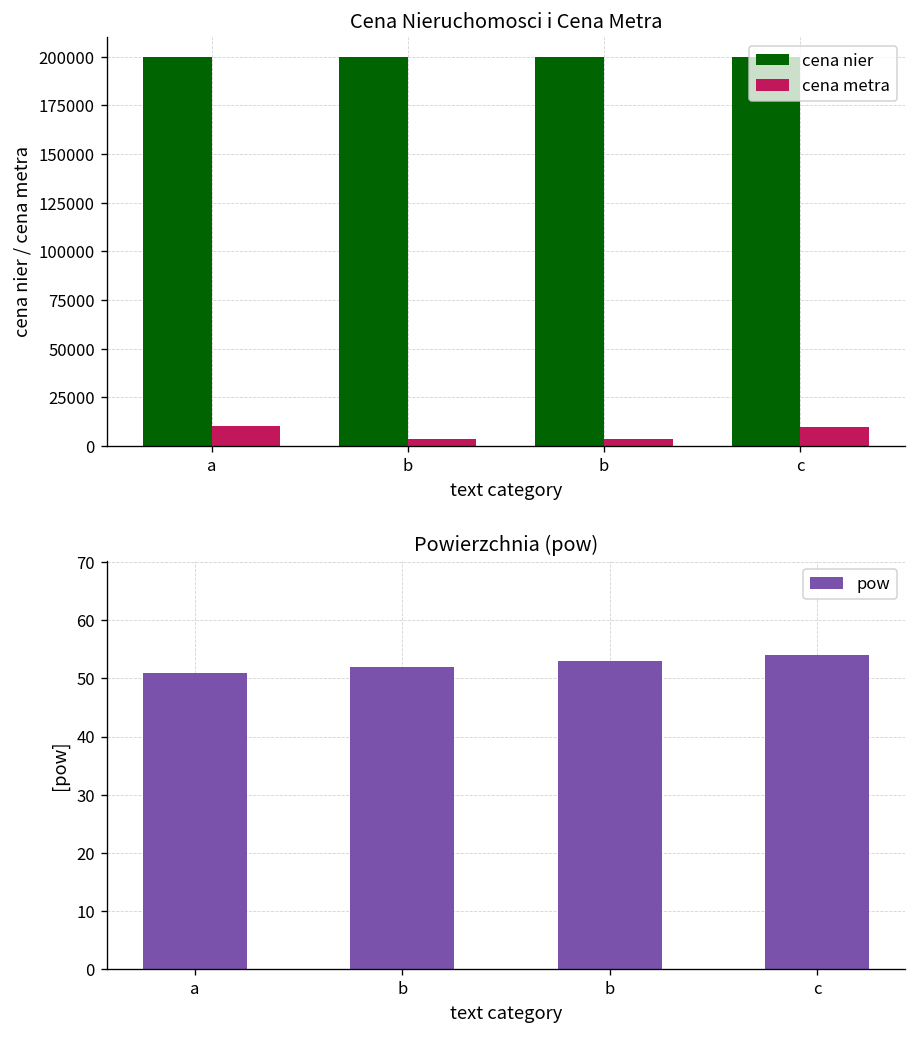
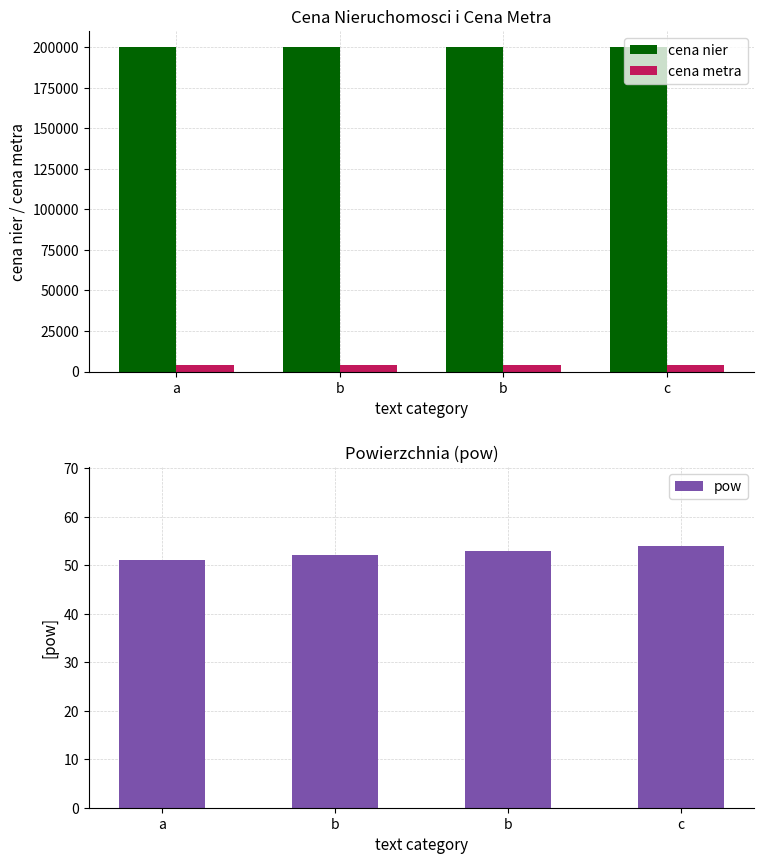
Cena Nieruchomosci i Cena Metra, cena metra, a: 10000 -> 4000
Cena Nieruchomosci i Cena Metra, cena metra, c: 10000 -> 4000
